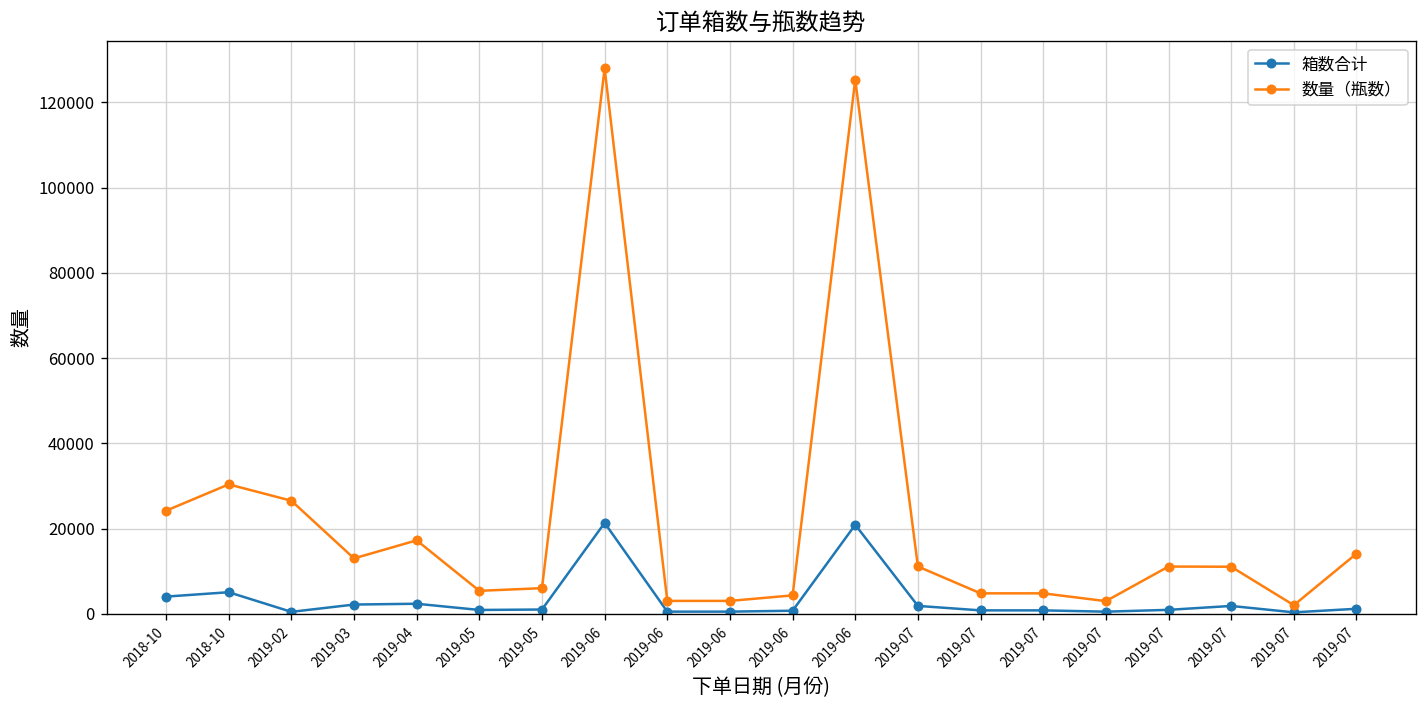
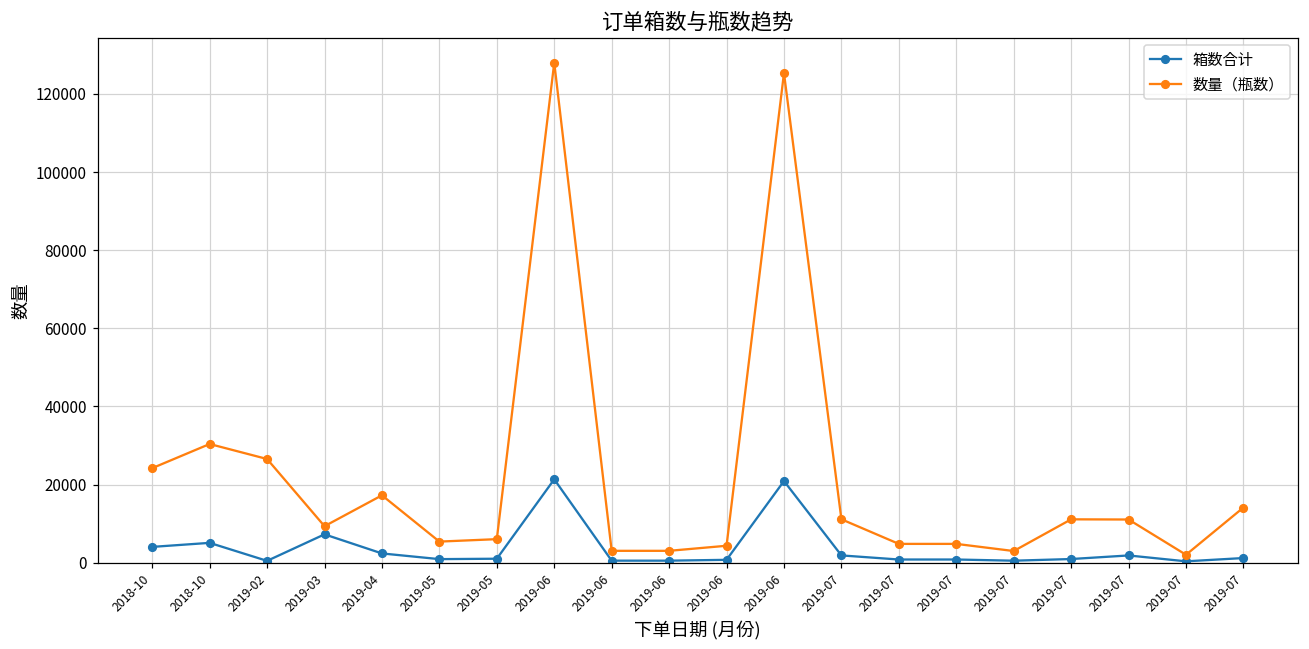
箱数合计, 2019-03: 2000 -> 7000
数量（瓶数）, 2019-03: 13000 -> 9000
